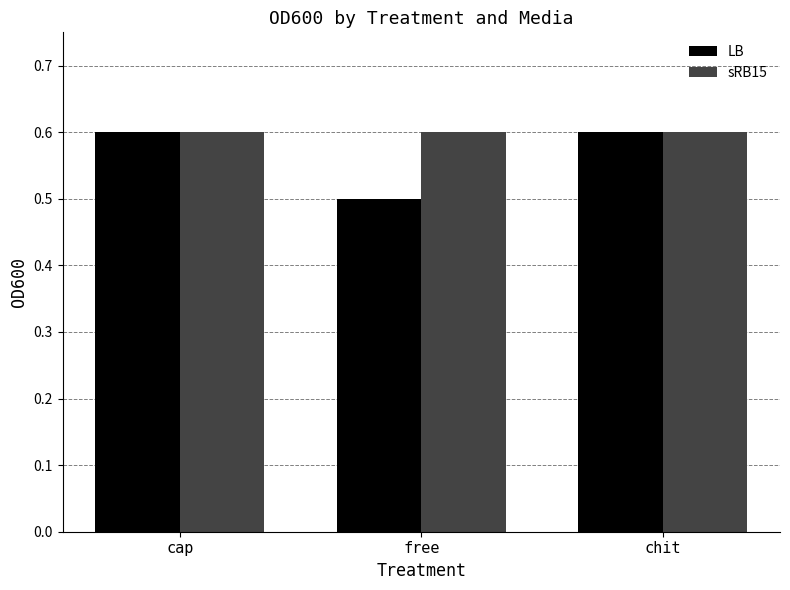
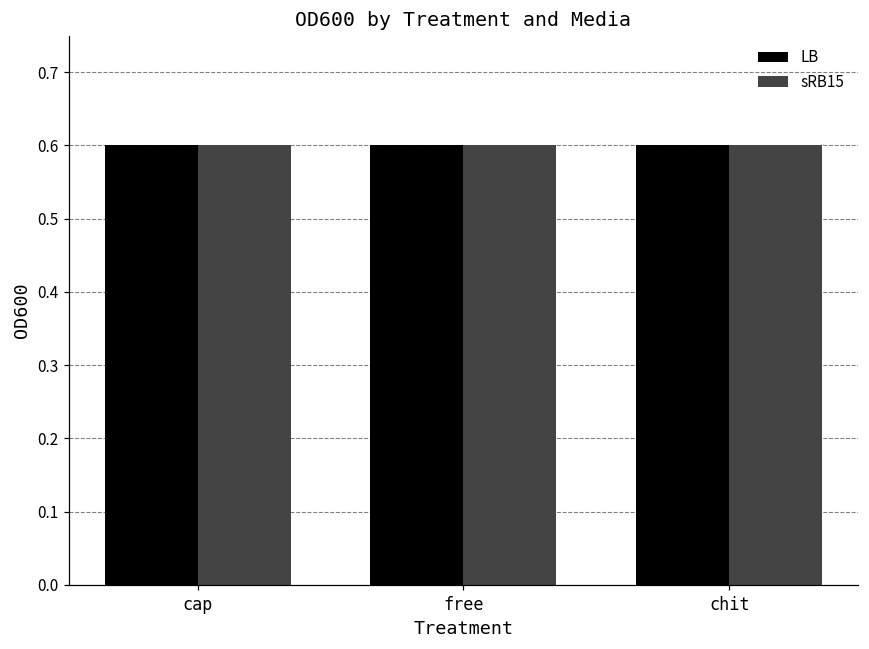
LB, free: 0.5 -> 0.6
